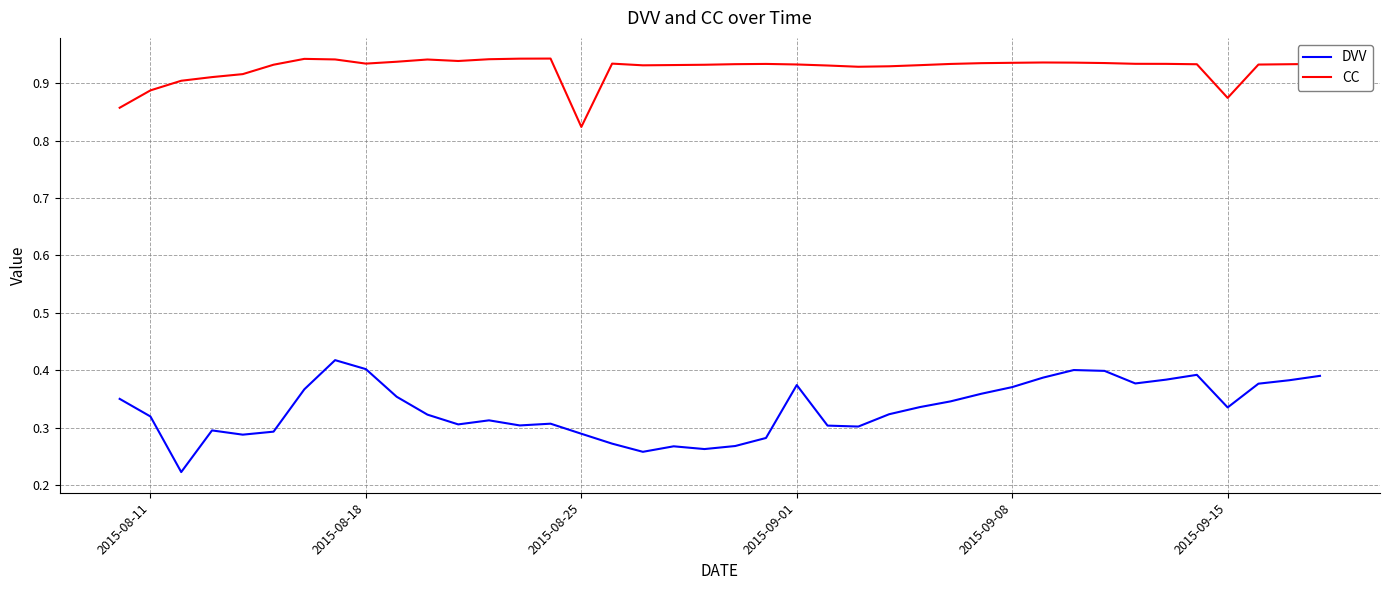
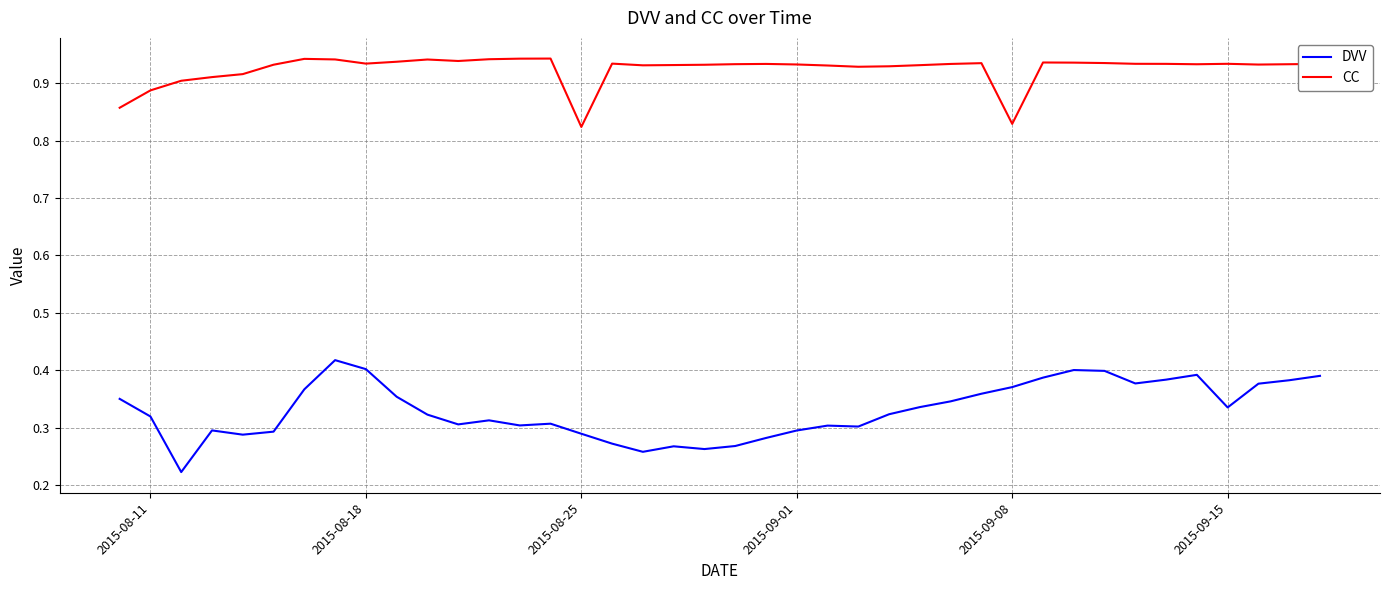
DVV, 2015-09-01: 0.37 -> 0.30
CC, 2015-09-08: 0.94 -> 0.83
CC, 2015-09-15: 0.87 -> 0.93
